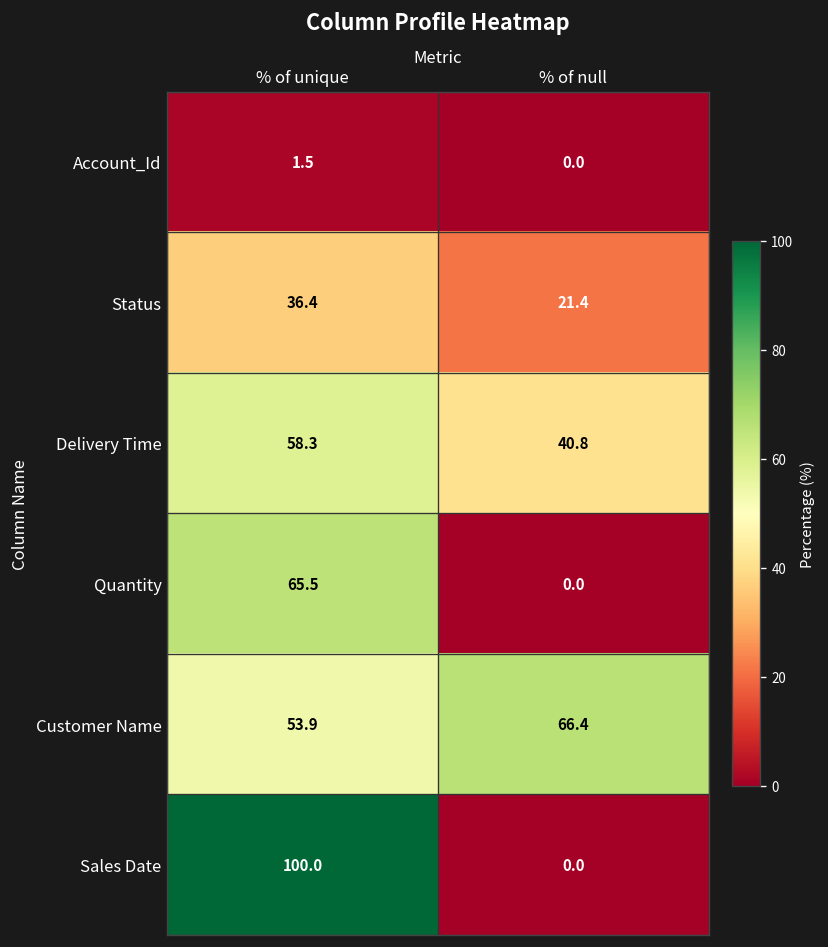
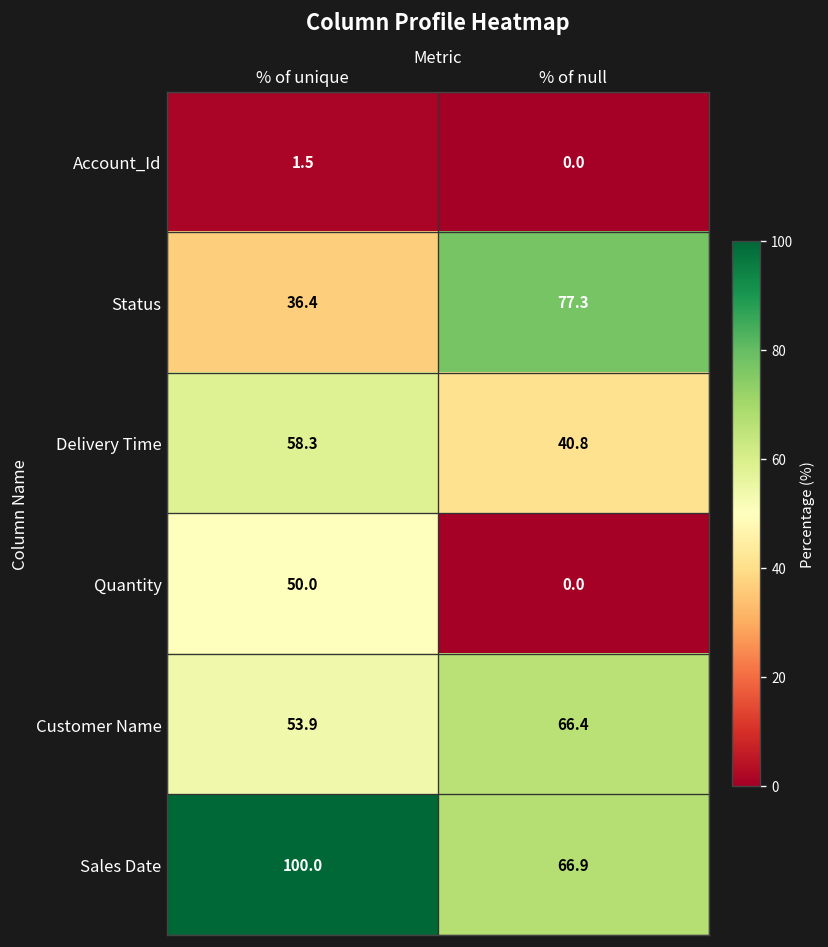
Status, % of null: 21.4 -> 77.3
Quantity, % of unique: 65.5 -> 50.0
Sales Date, % of null: 0.0 -> 66.9
